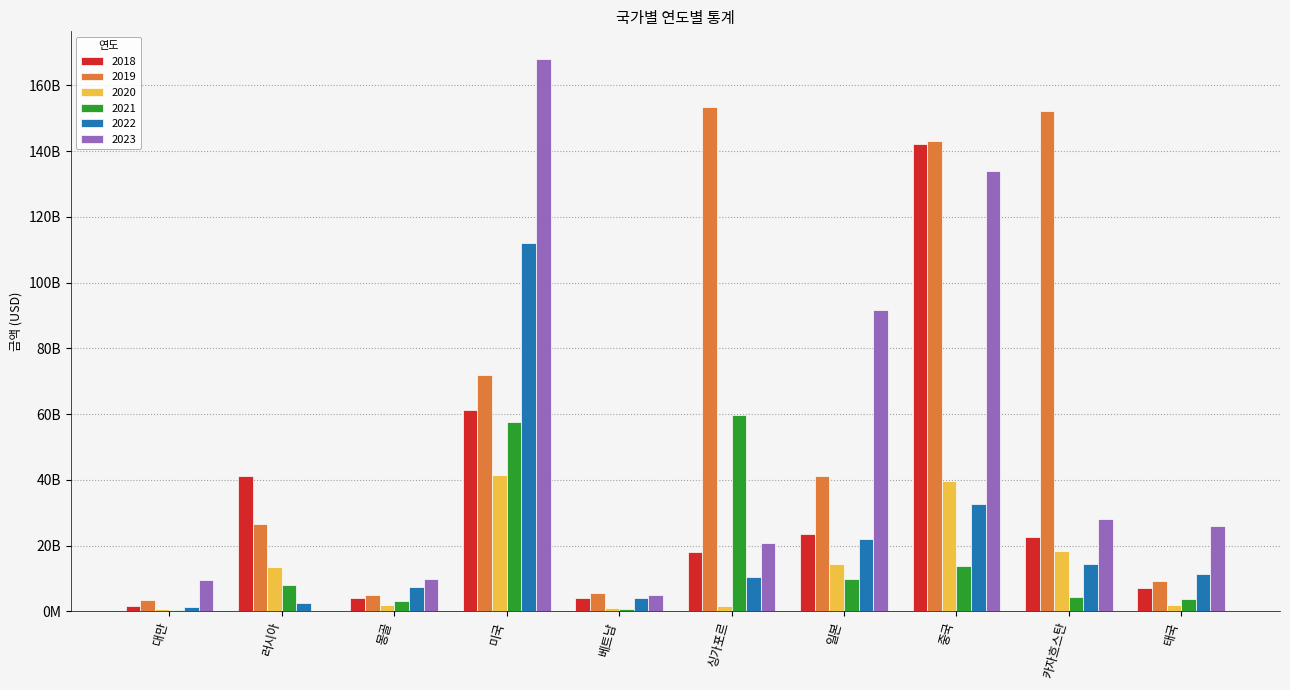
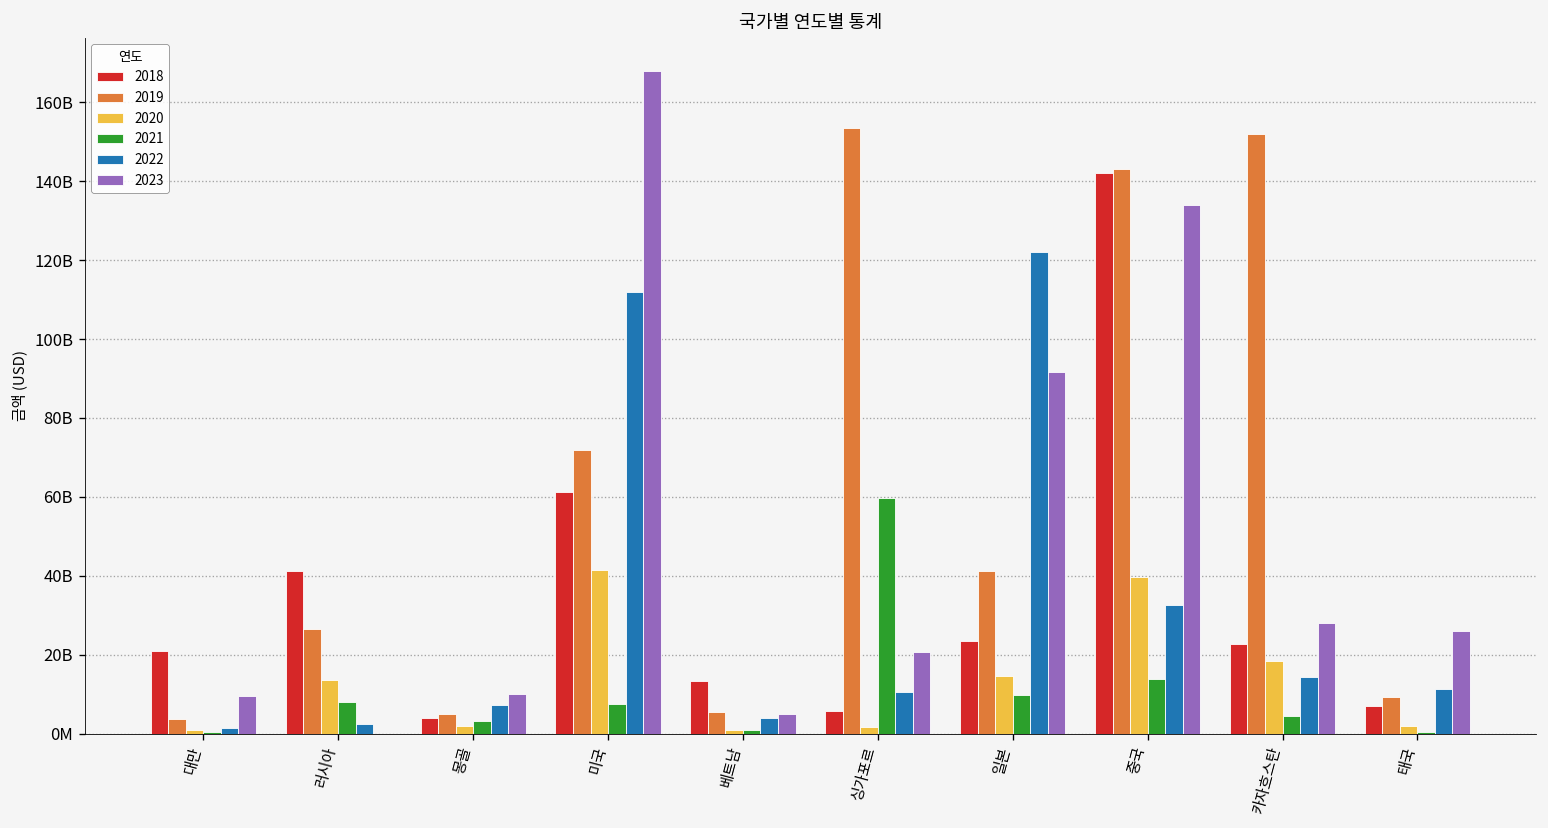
2018, 대만: 2000000000 -> 21000000000
2021, 미국: 58000000000 -> 8000000000
2018, 베트남: 4000000000 -> 13000000000
2018, 싱가포르: 18000000000 -> 6000000000
2022, 일본: 22000000000 -> 122000000000
2021, 태국: 4000000000 -> 0
